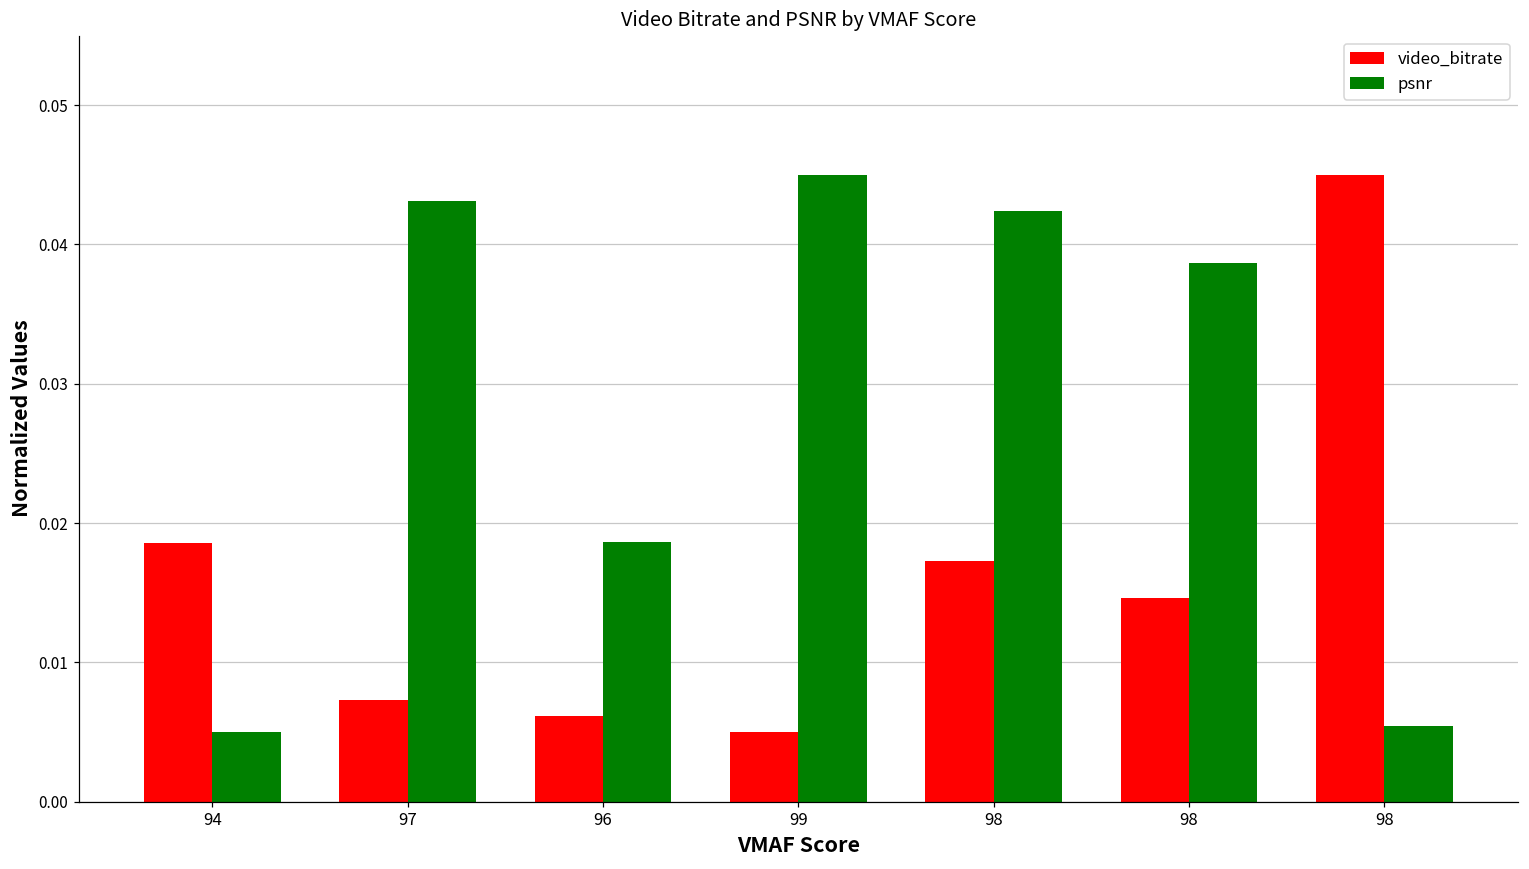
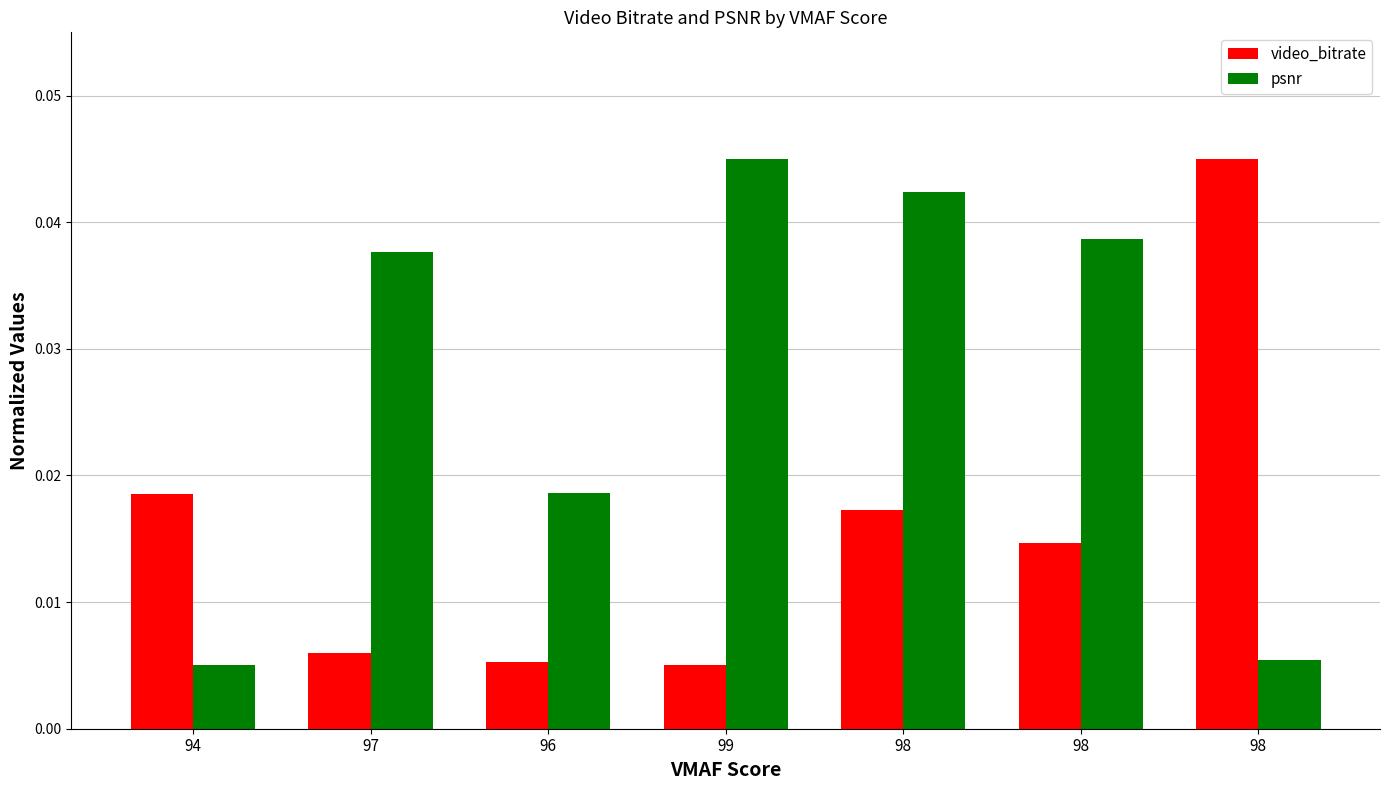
video_bitrate, 97: 0.0073 -> 0.0060
psnr, 97: 0.0431 -> 0.0377
video_bitrate, 96: 0.0061 -> 0.0053
